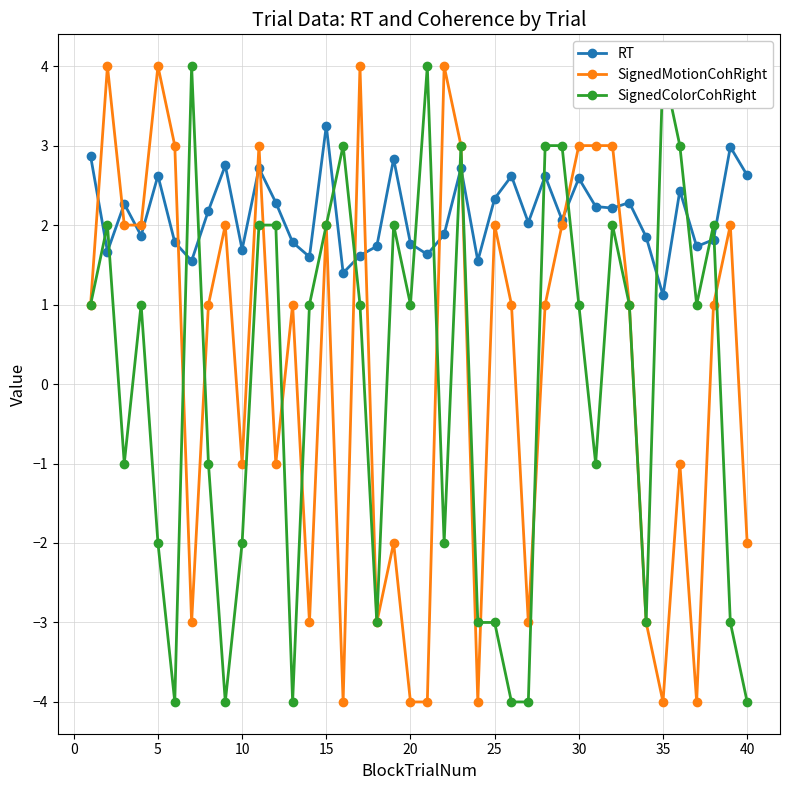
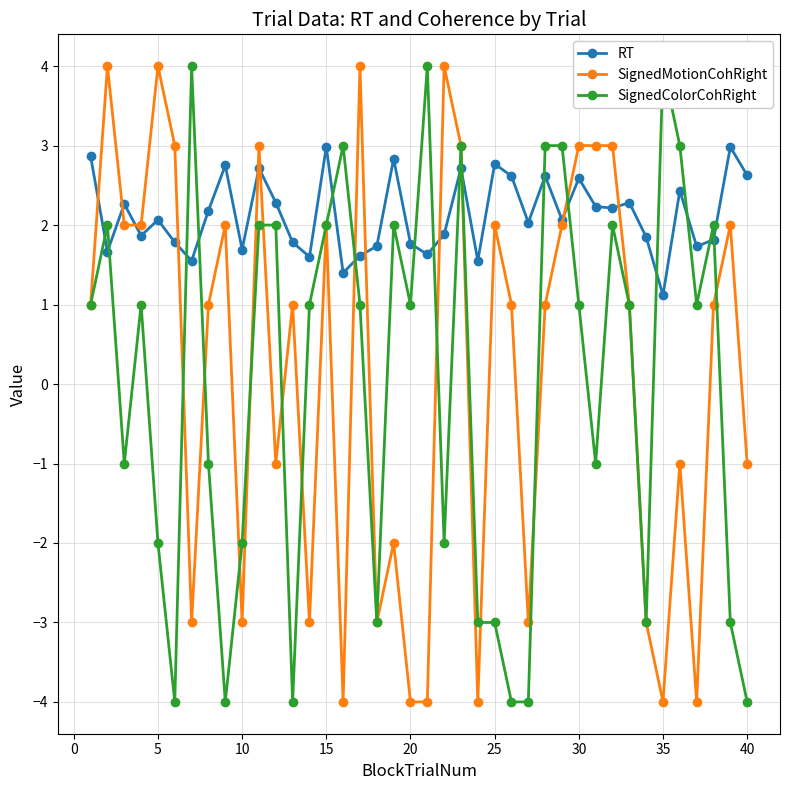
RT, 5: 2.6 -> 2.1
SignedMotionCohRight, 10: -1 -> -3
RT, 15: 3.2 -> 3.0
RT, 25: 2.3 -> 2.8
SignedMotionCohRight, 40: -2 -> -1
